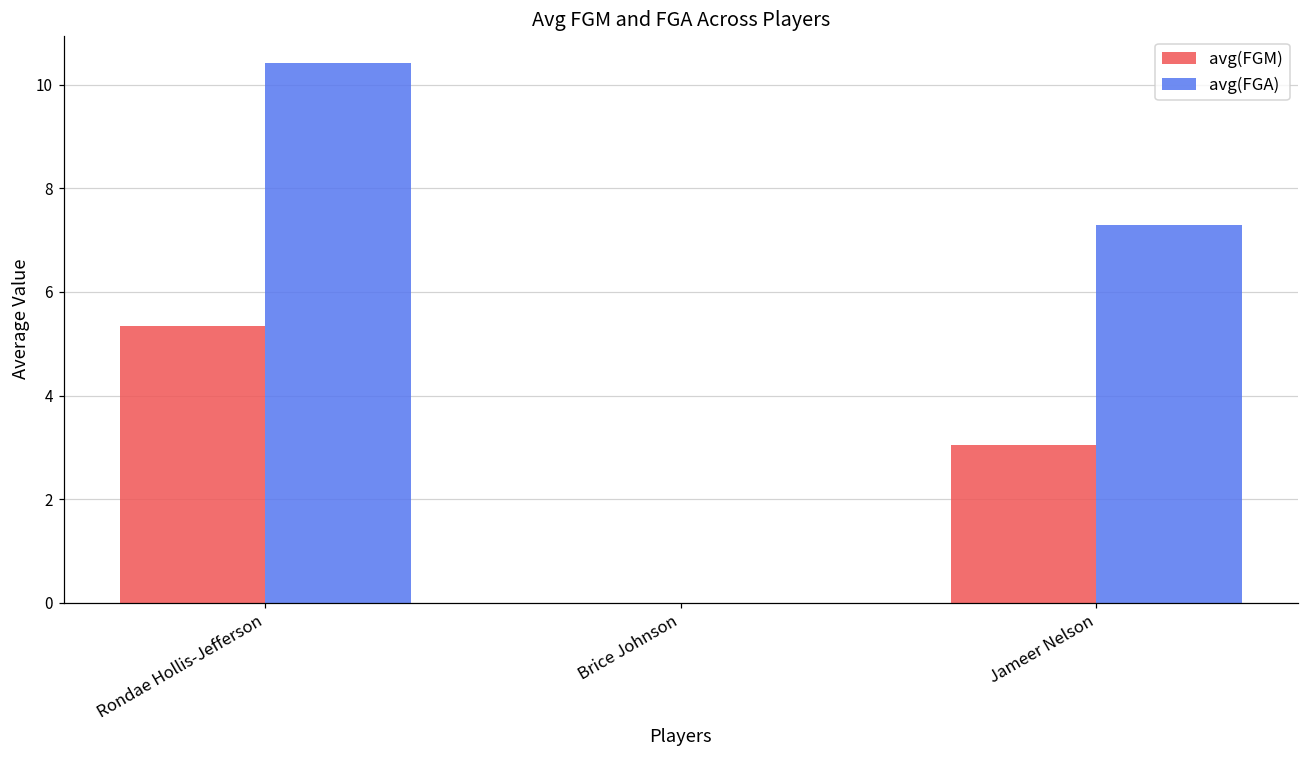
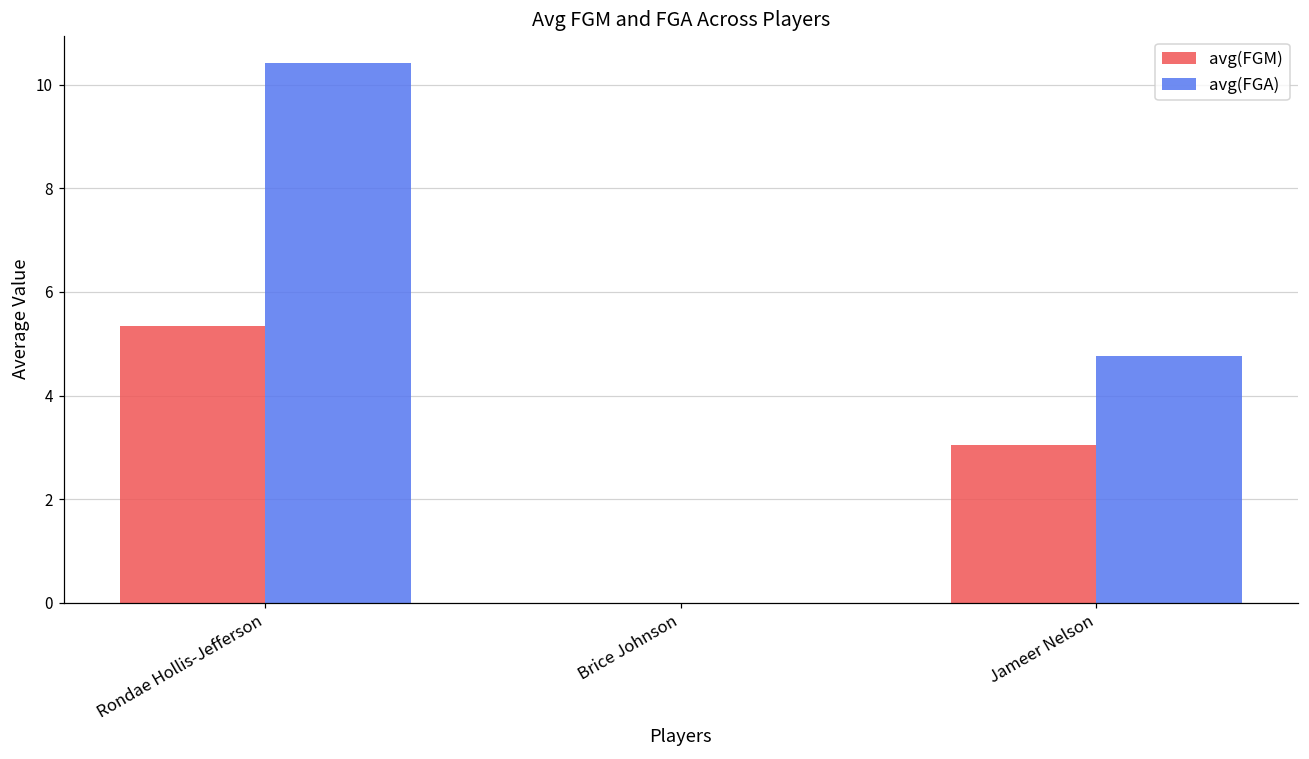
avg(FGA), Jameer Nelson: 7.3 -> 4.8
